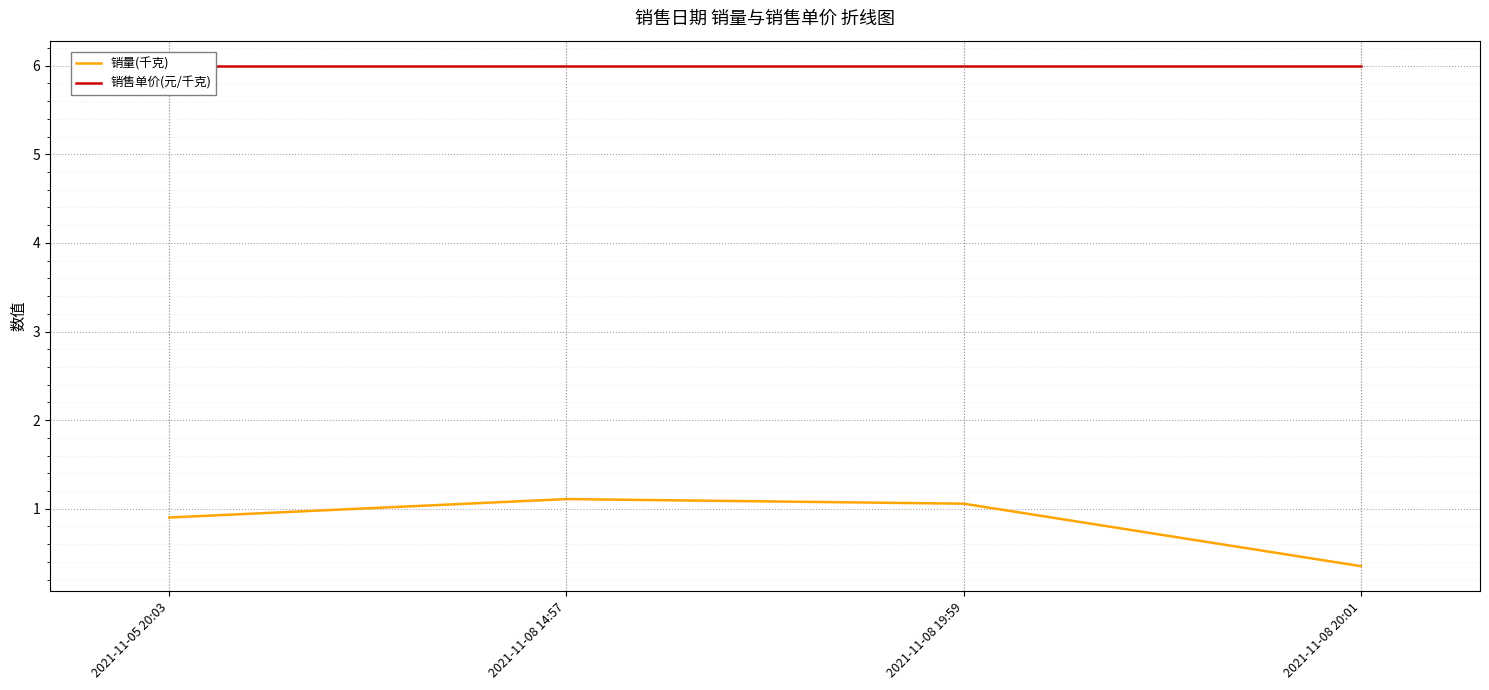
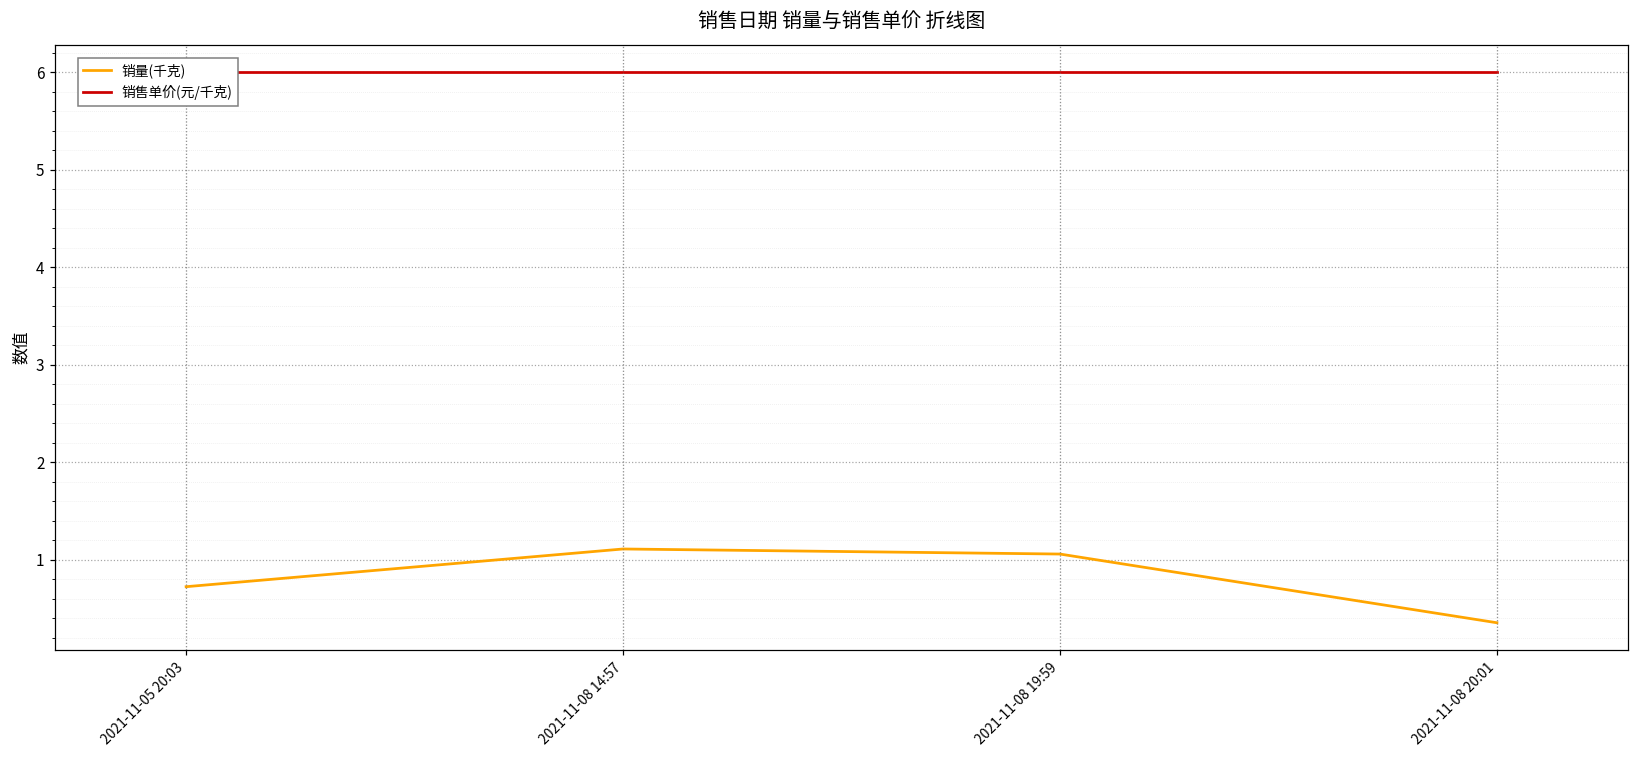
销量(千克), 2021-11-05 20:03: 0.9 -> 0.7
